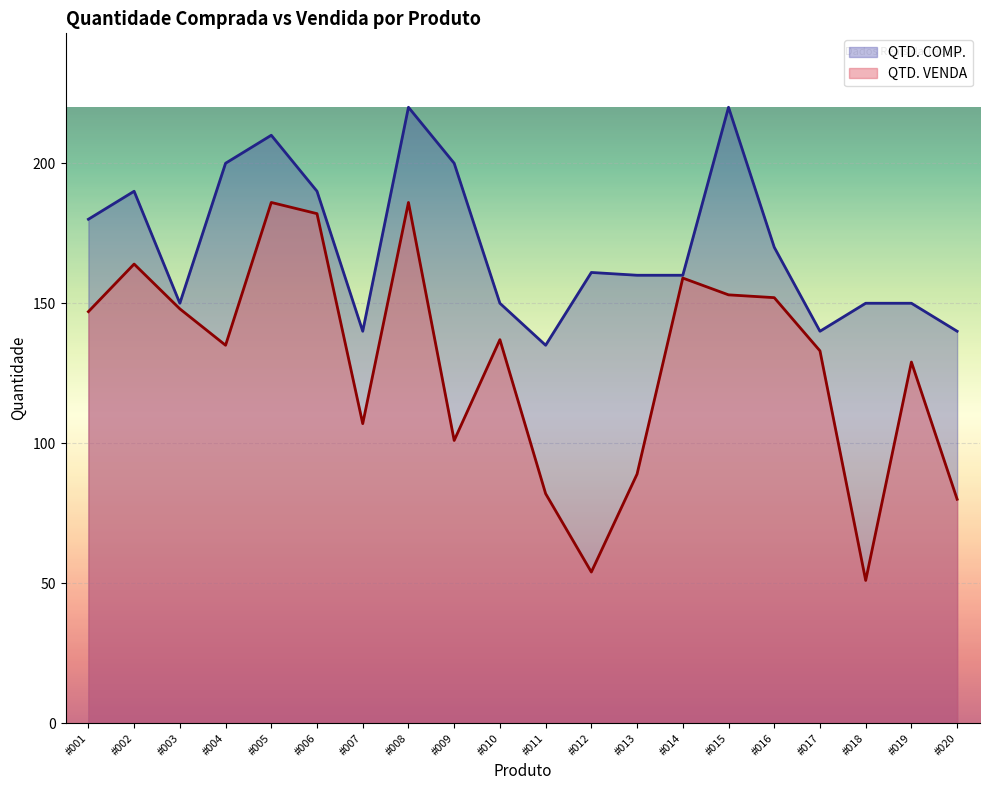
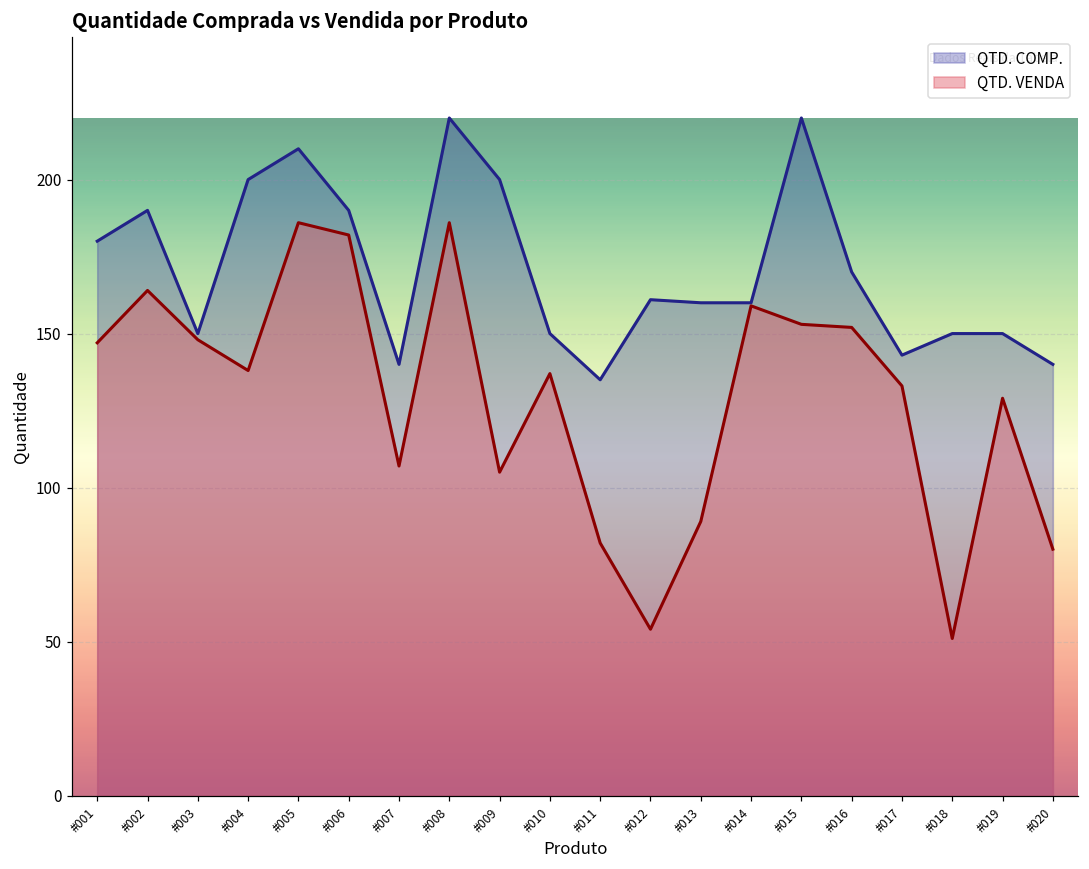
QTD. VENDA, #004: 135 -> 138
QTD. VENDA, #009: 101 -> 105
QTD. COMP., #017: 140 -> 143
